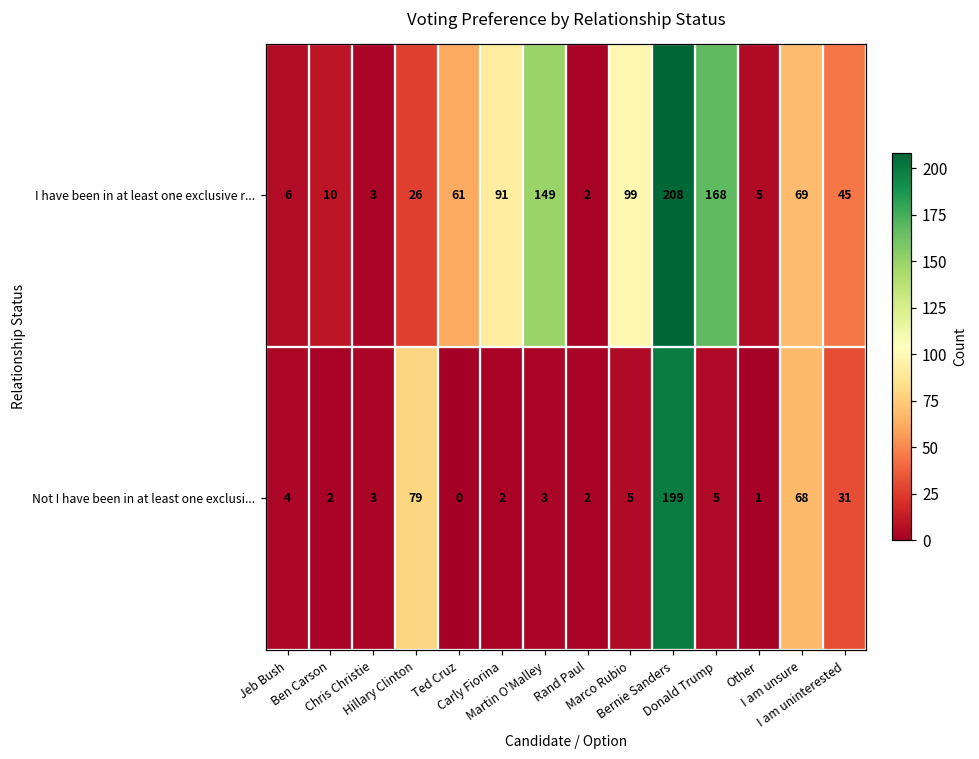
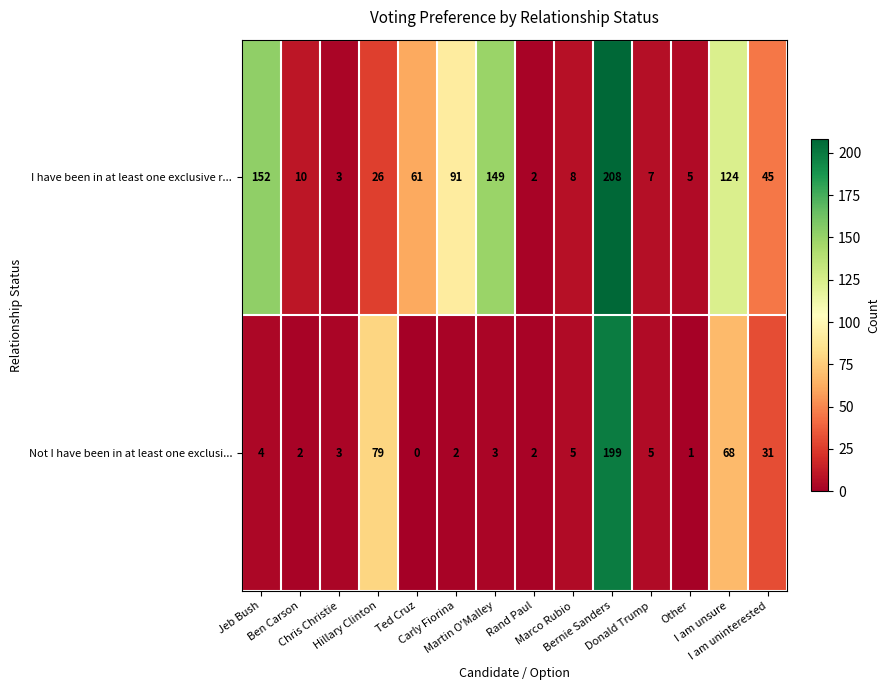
I have been in at least one exclusive r..., Jeb Bush: 6 -> 152
I have been in at least one exclusive r..., Marco Rubio: 99 -> 8
I have been in at least one exclusive r..., Donald Trump: 168 -> 7
I have been in at least one exclusive r..., I am unsure: 69 -> 124
